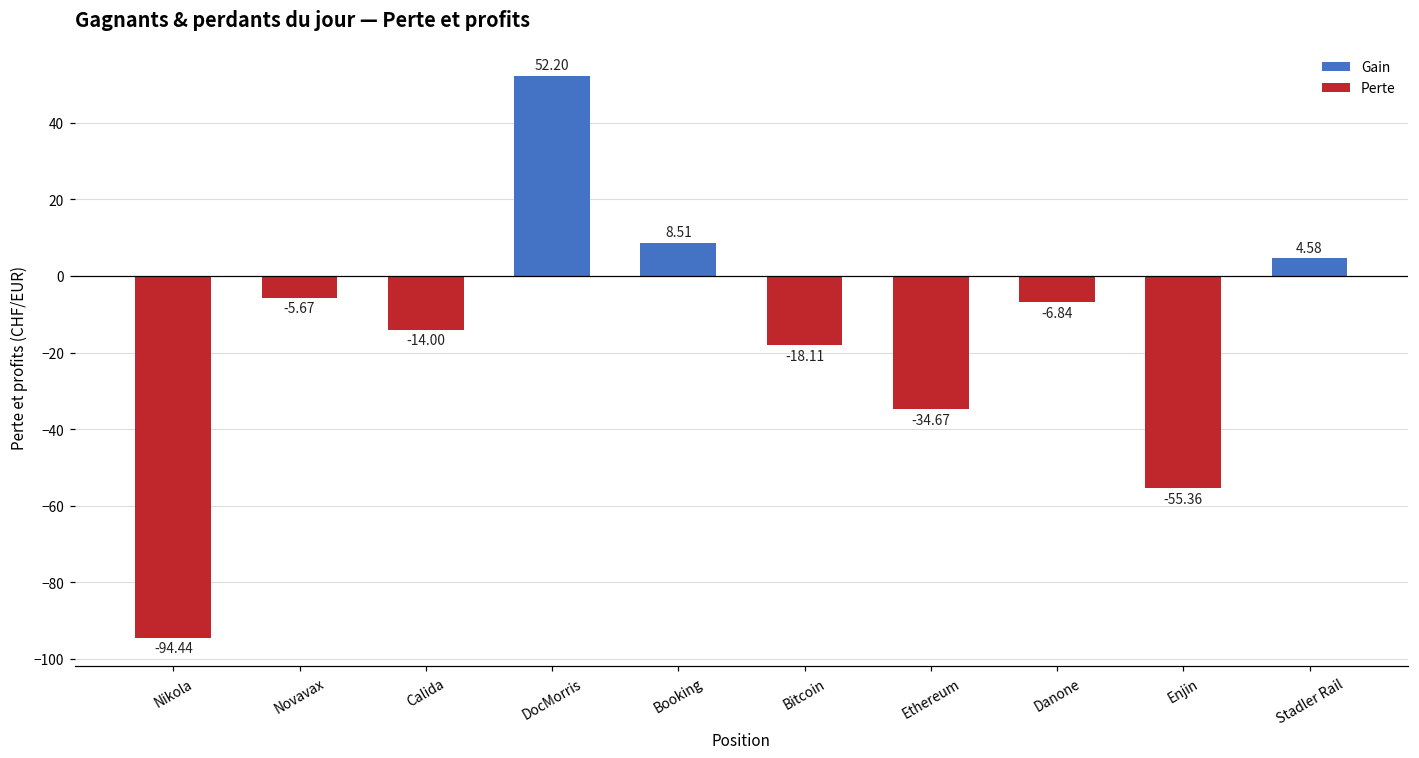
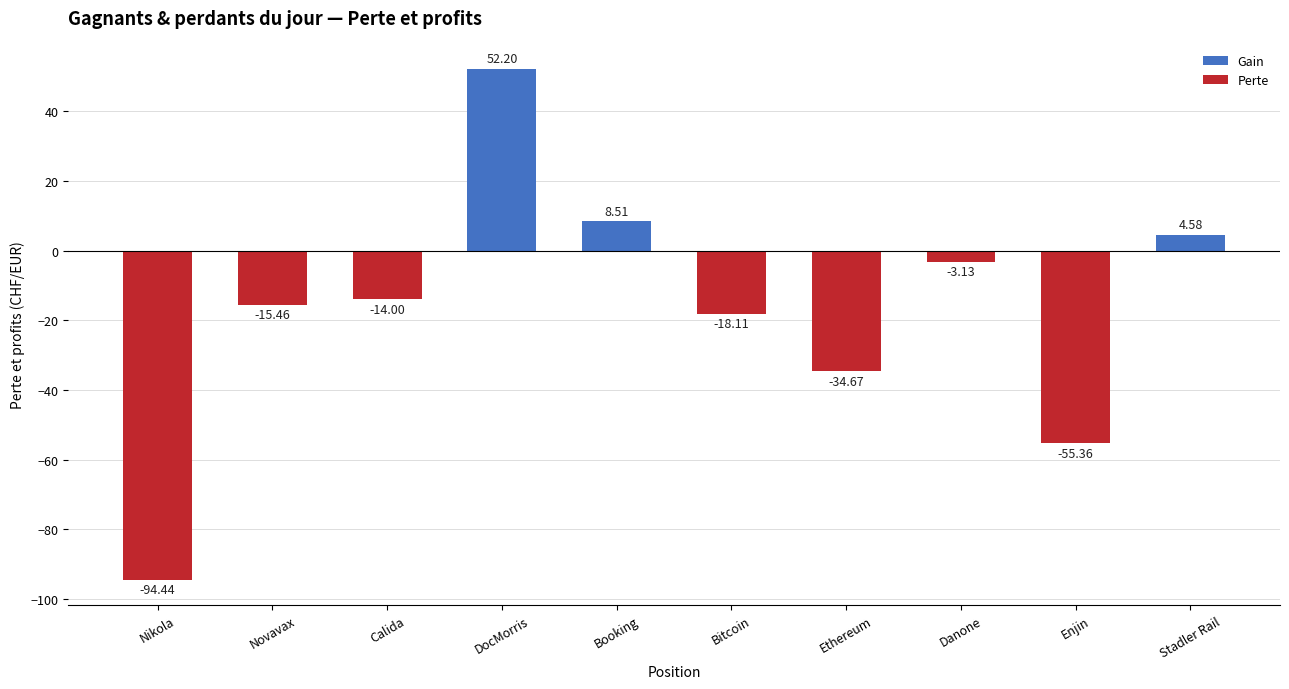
Novavax: -5.67 -> -15.46
Danone: -6.84 -> -3.13
